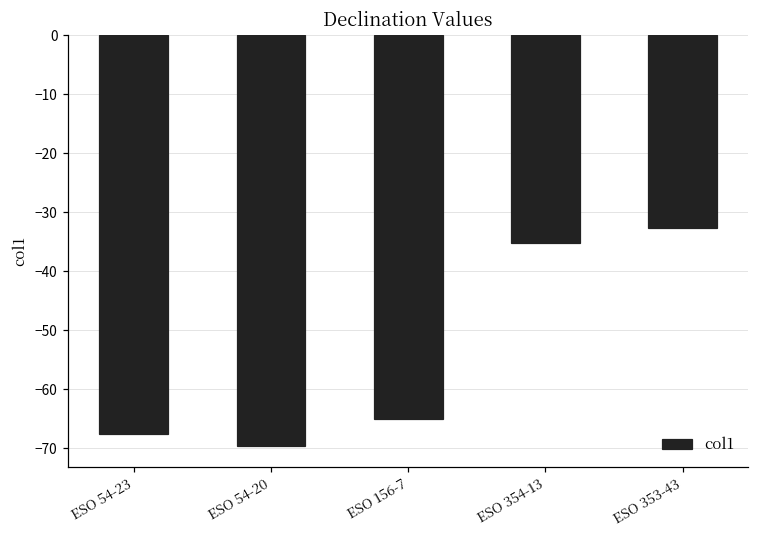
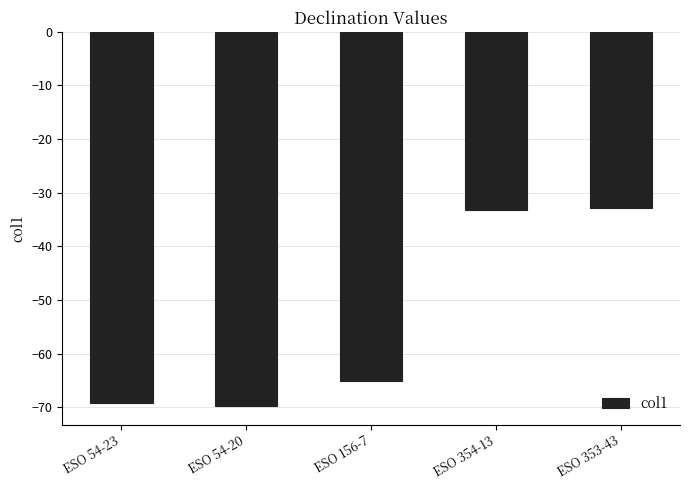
ESO 54-23: -68 -> -69
ESO 354-13: -35 -> -33
